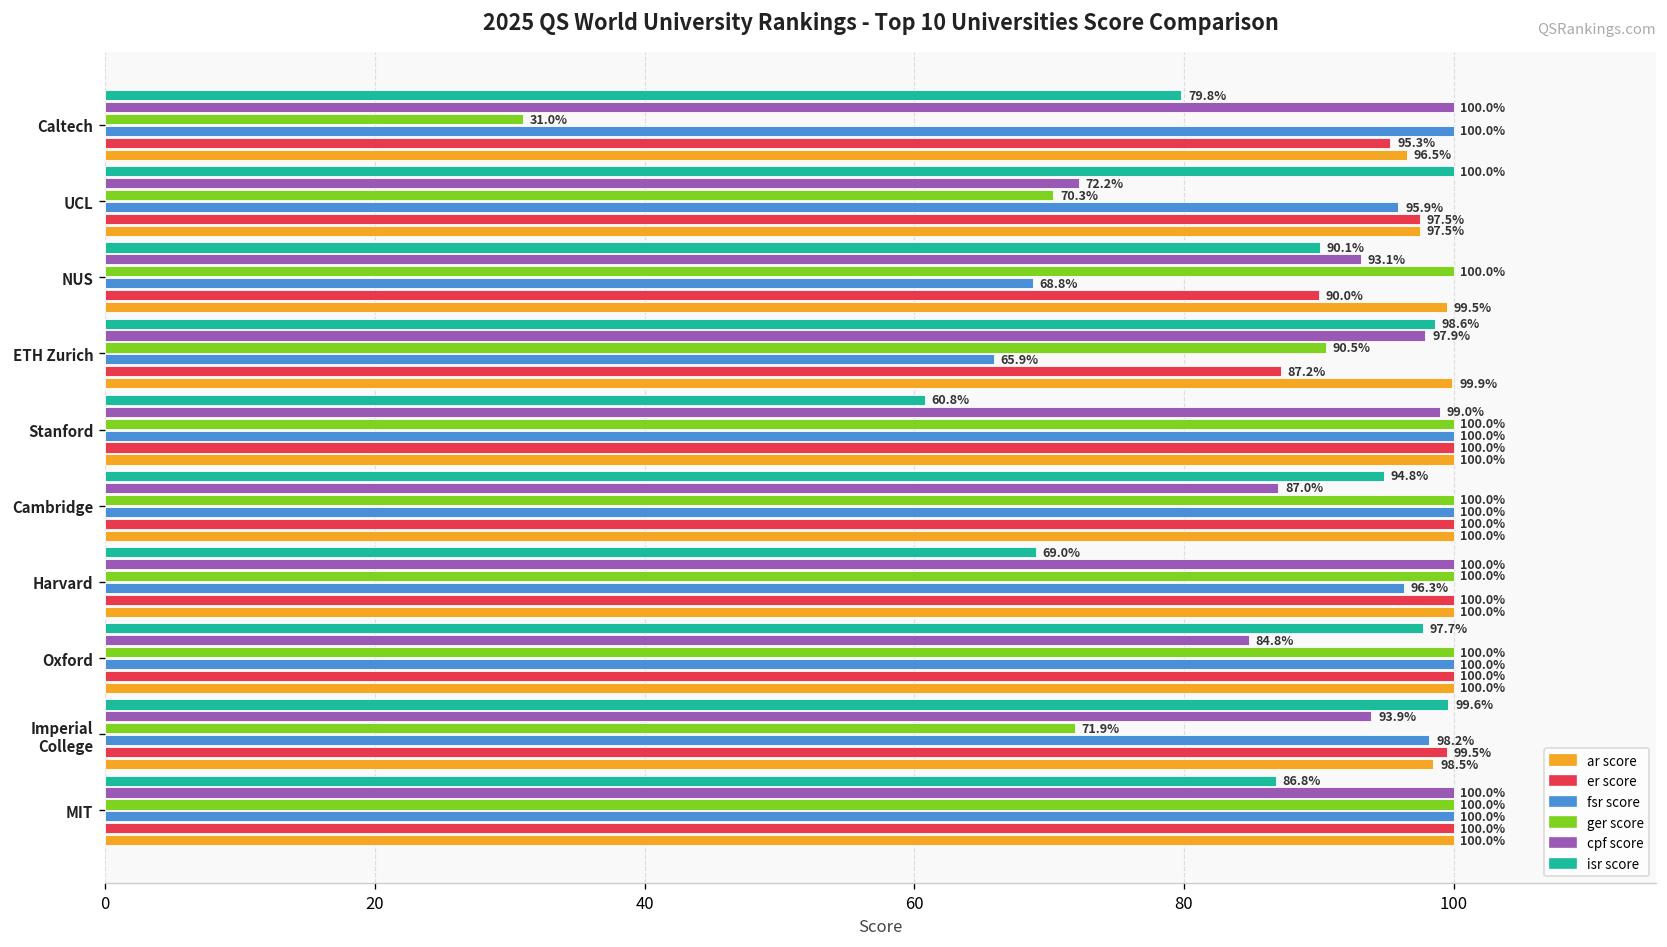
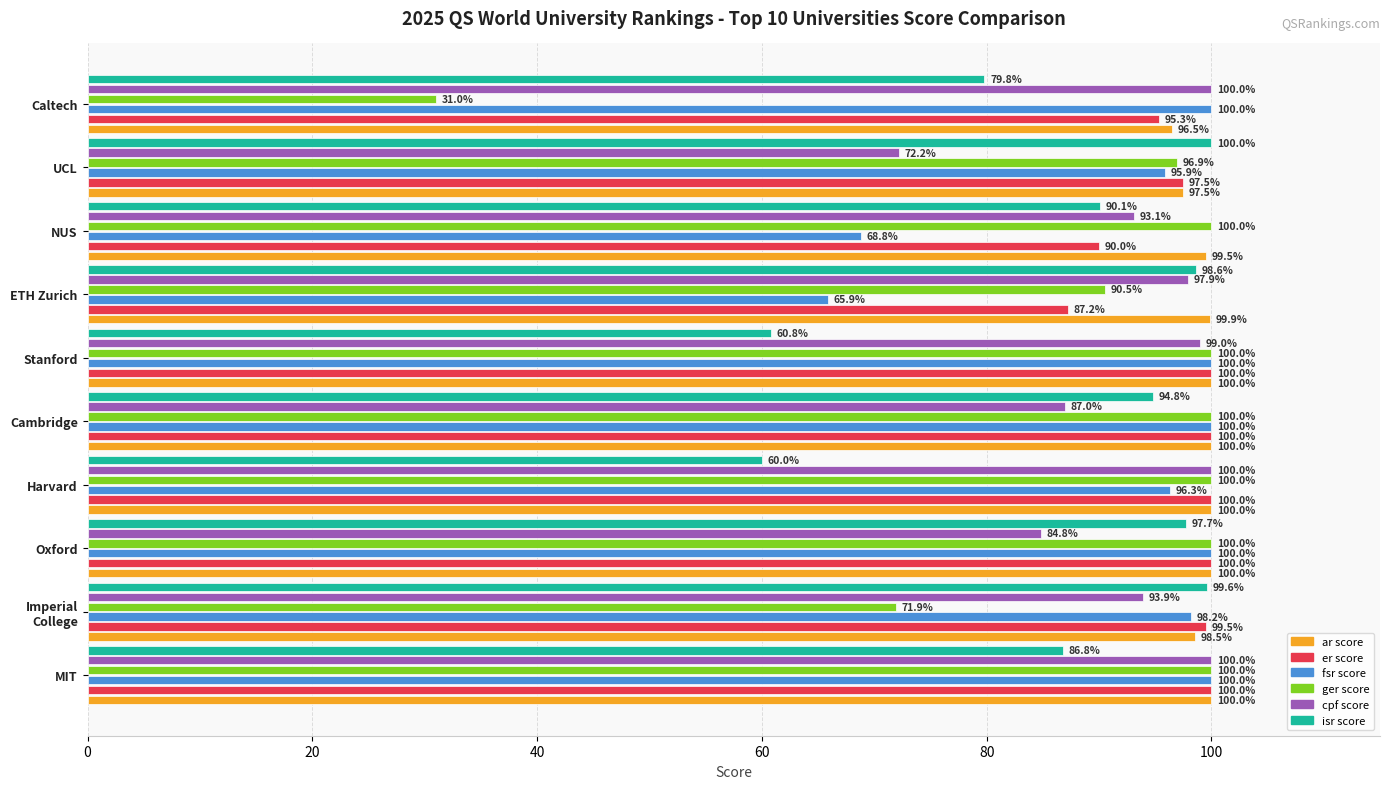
ger score, UCL: 70.3% -> 96.9%
isr score, Harvard: 69.0% -> 60.0%
